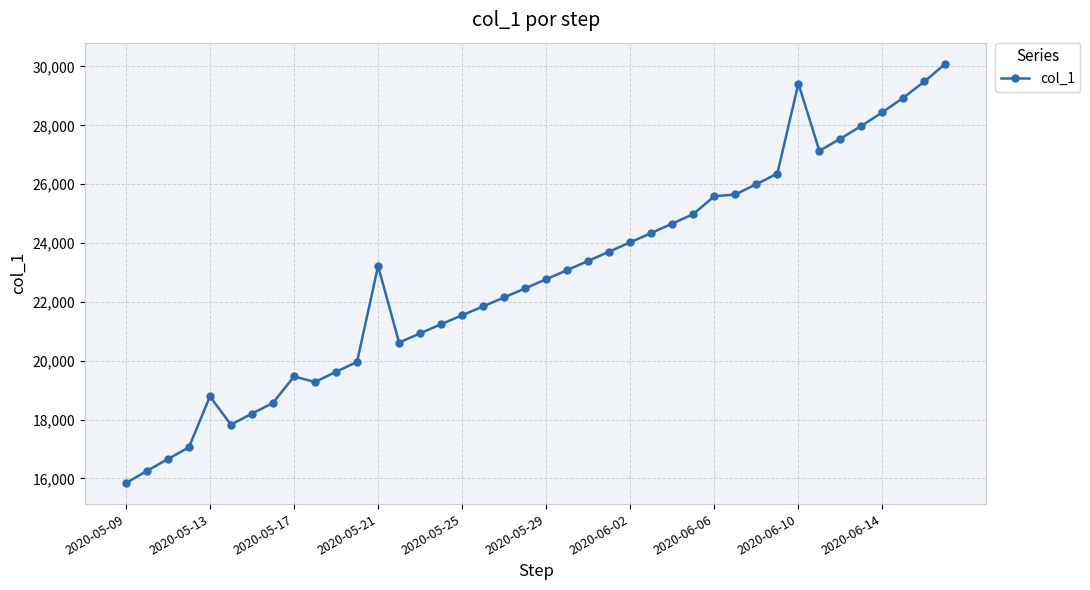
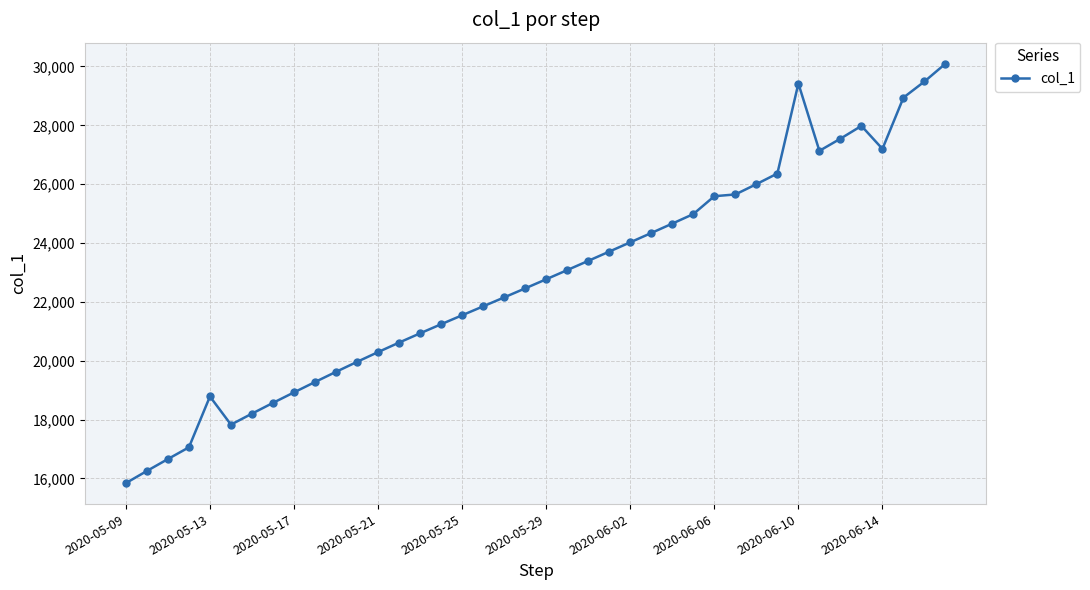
2020-05-17: 19,500 -> 18,900
2020-05-21: 23,200 -> 20,300
2020-06-14: 28,400 -> 27,200
